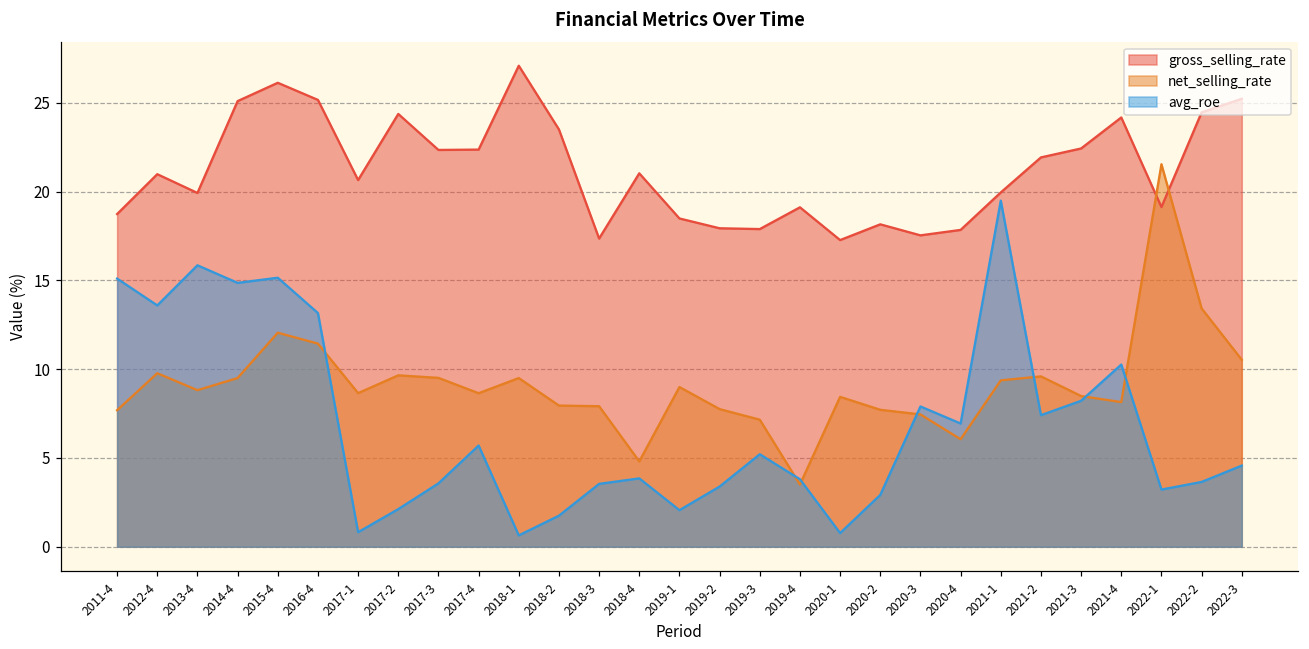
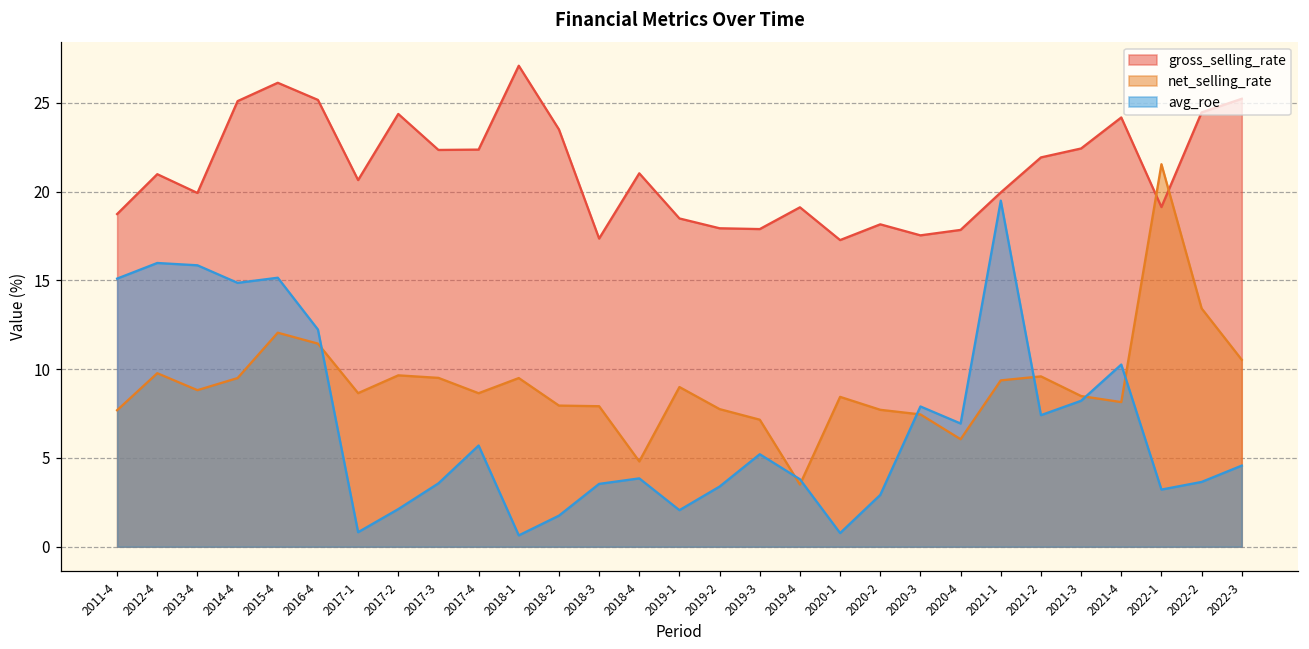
avg_roe, 2012-4: 13.6 -> 16.0
avg_roe, 2016-4: 13.2 -> 12.2
